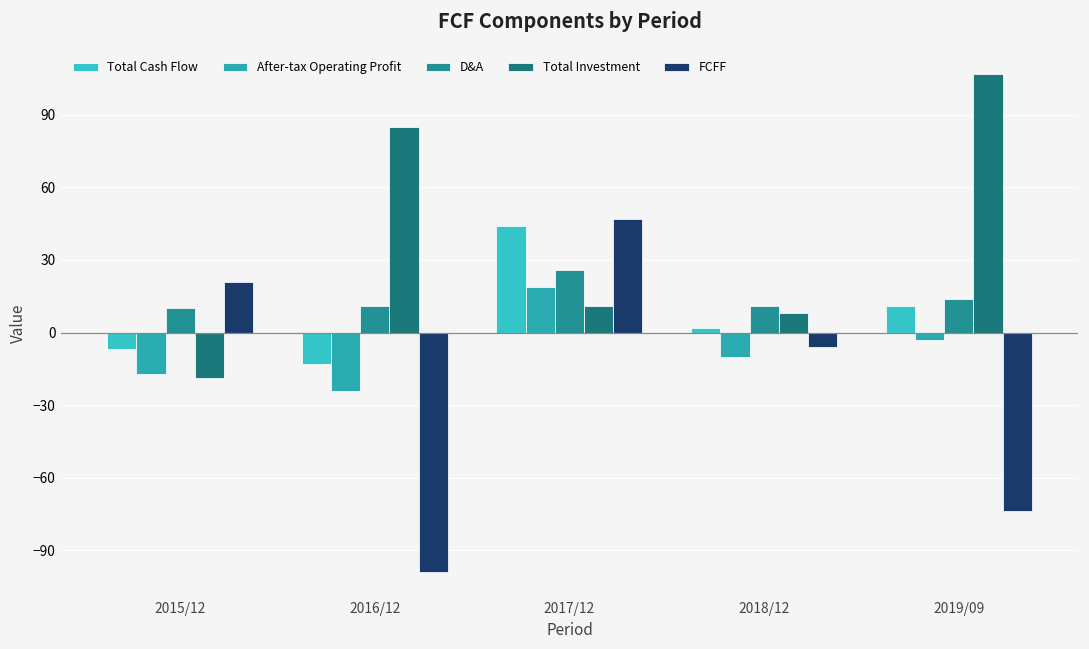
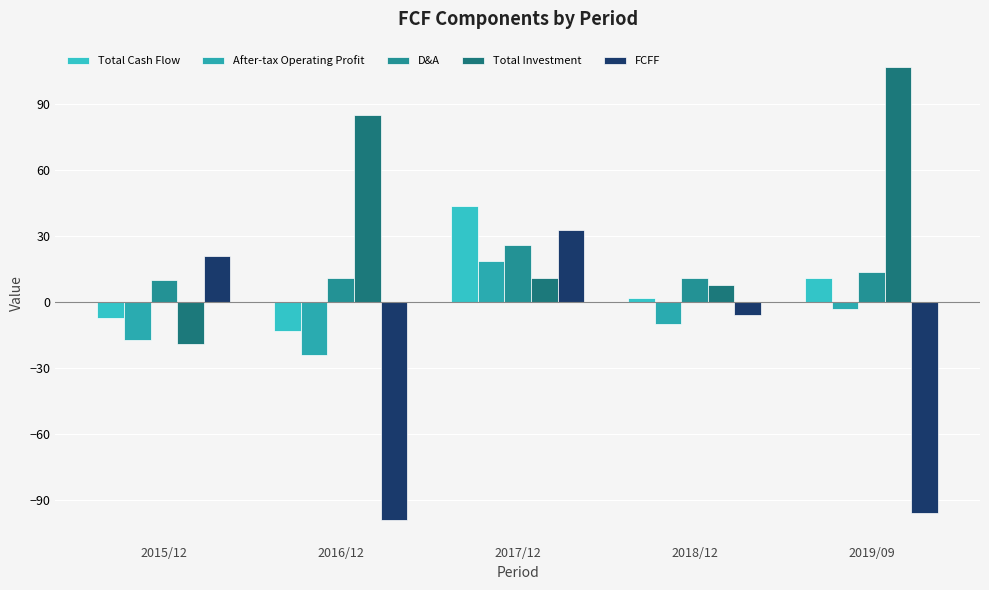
FCFF, 2017/12: 47 -> 33
FCFF, 2019/09: -74 -> -96
